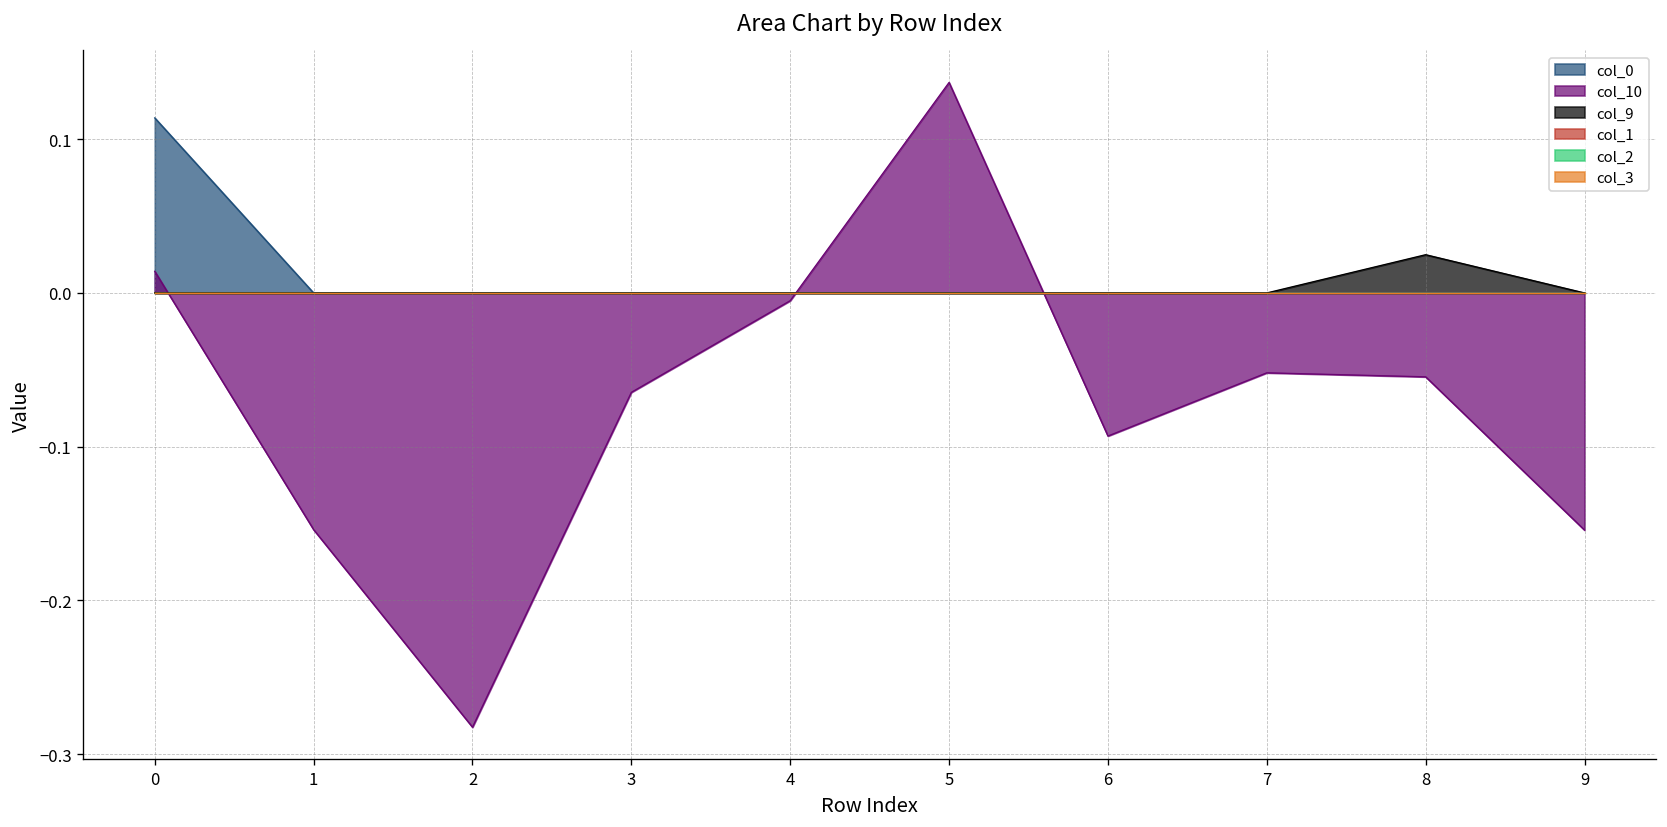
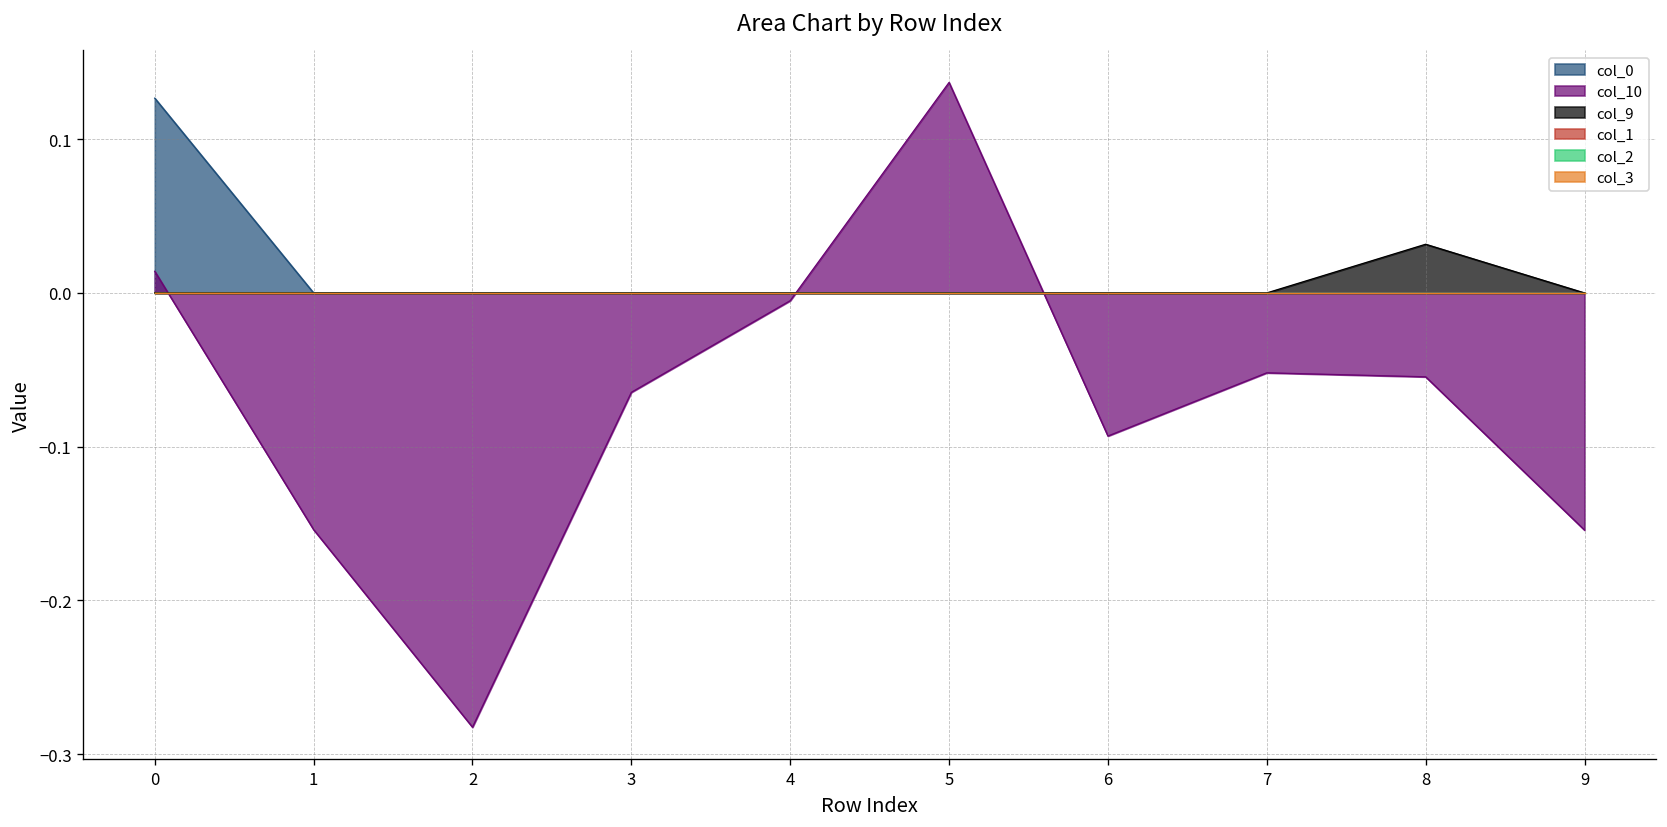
col_0, 0: 0.114 -> 0.127
col_9, 8: 0.025 -> 0.032
